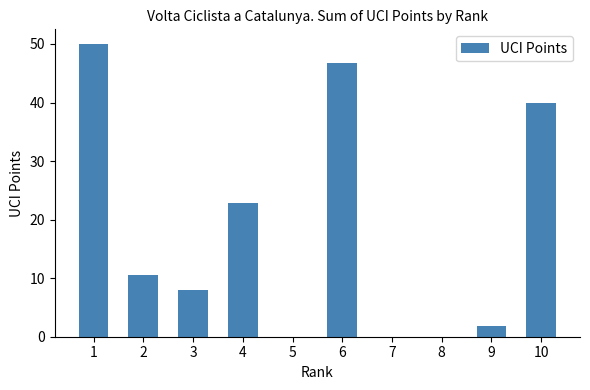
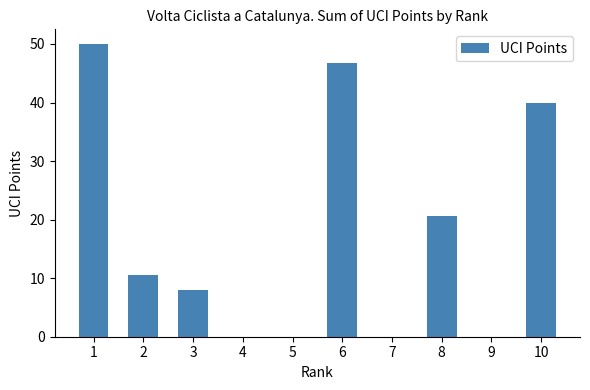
4: 23 -> 0
8: 0 -> 21
9: 2 -> 0
